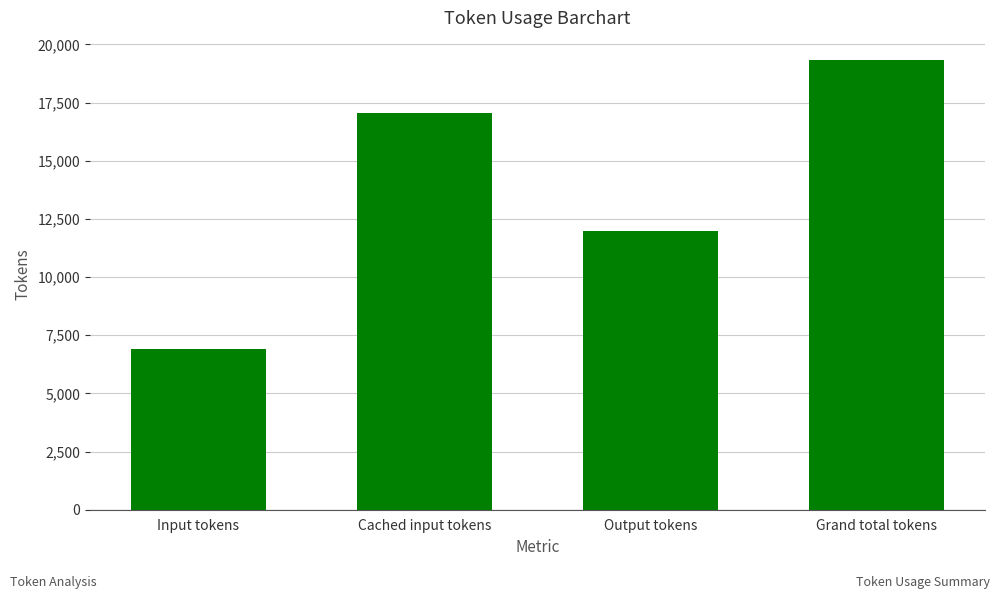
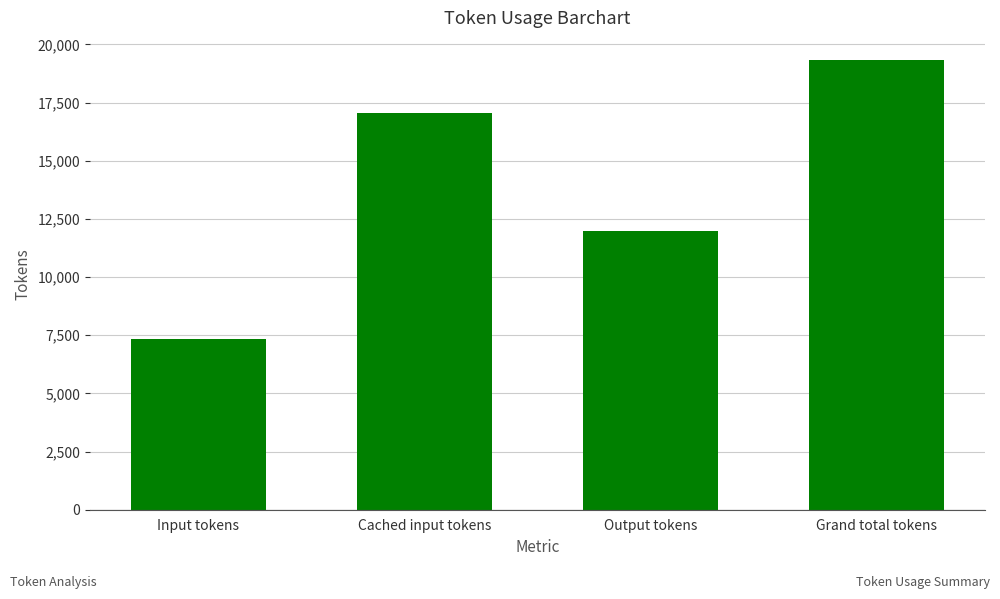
Input tokens: 6,900 -> 7,300
